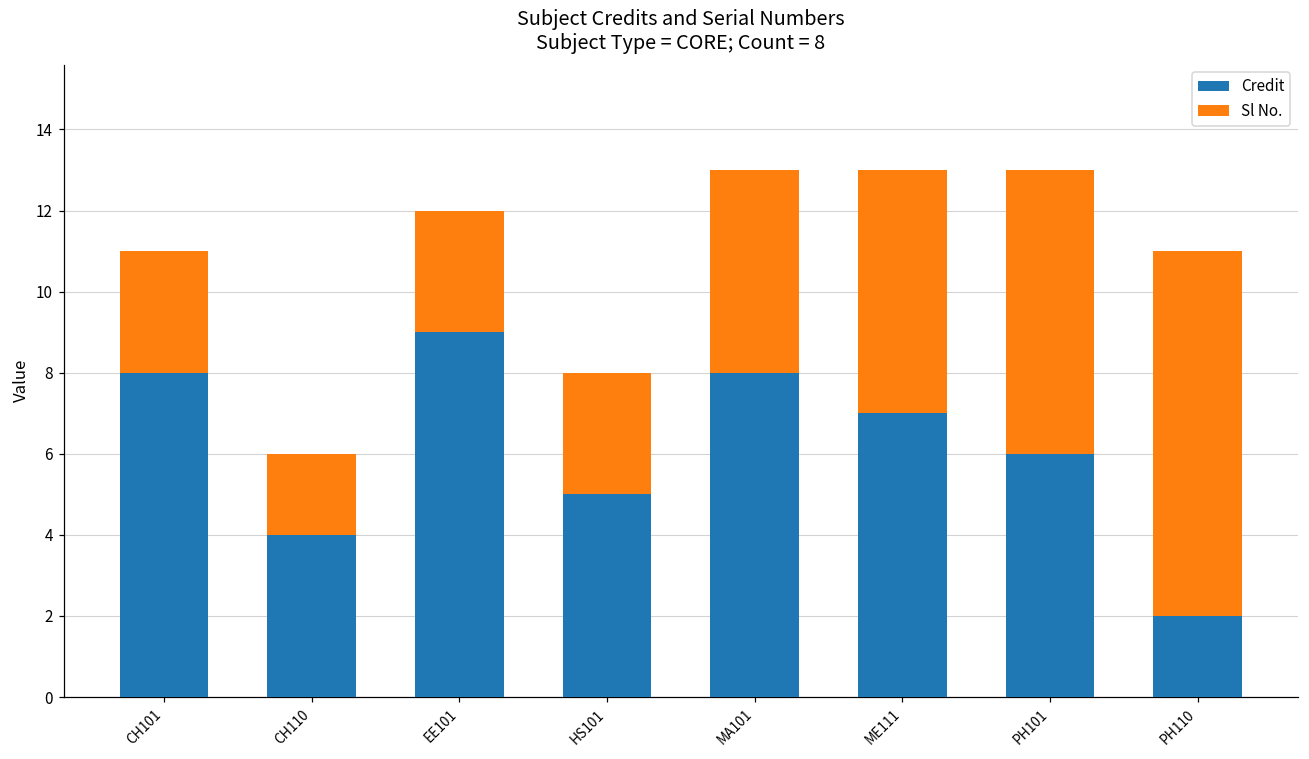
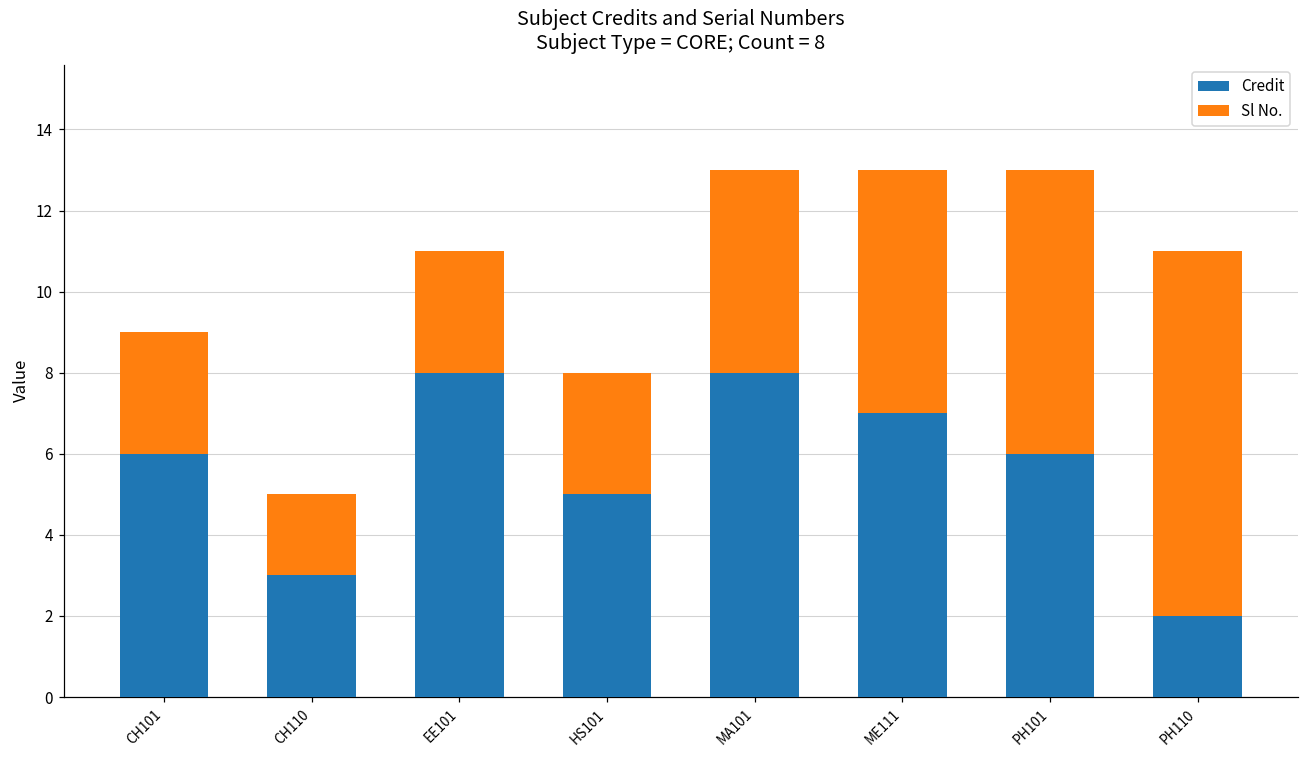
Credit, CH101: 8 -> 6
Credit, CH110: 4 -> 3
Credit, EE101: 9 -> 8
